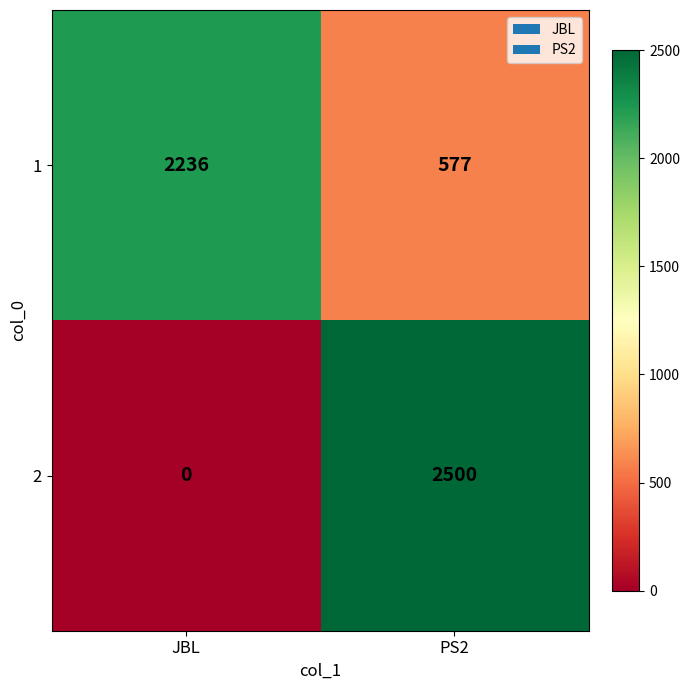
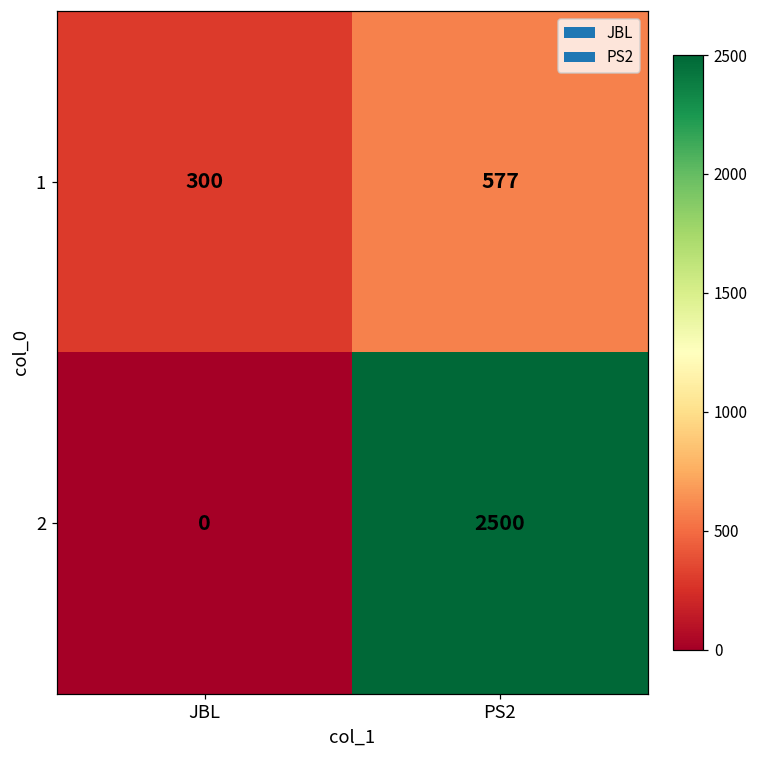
1, JBL: 2236 -> 300
